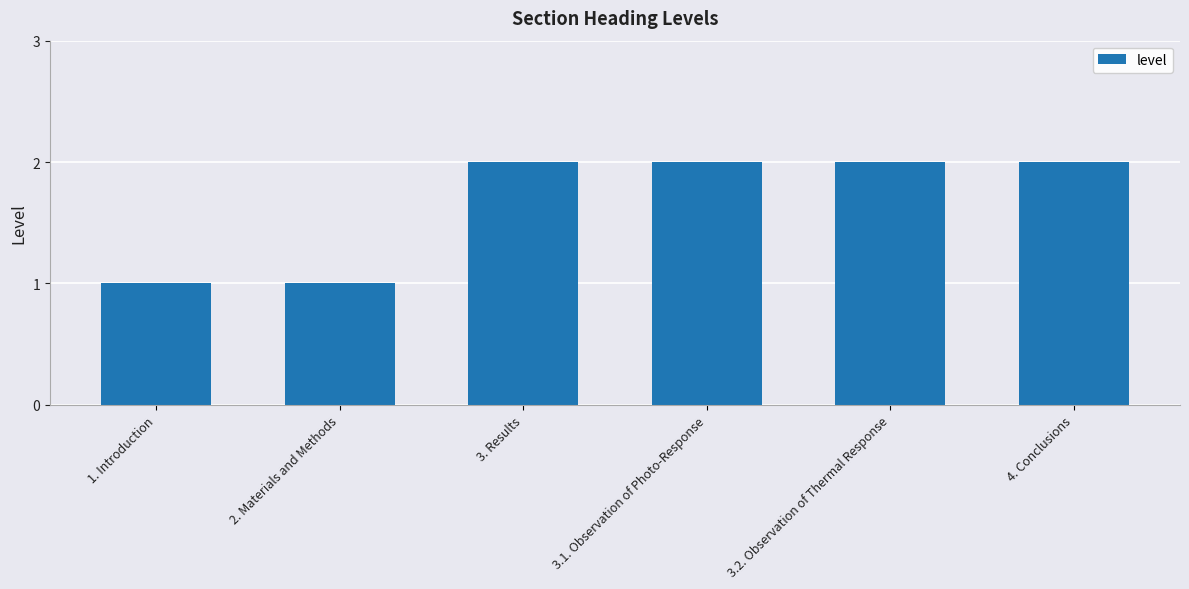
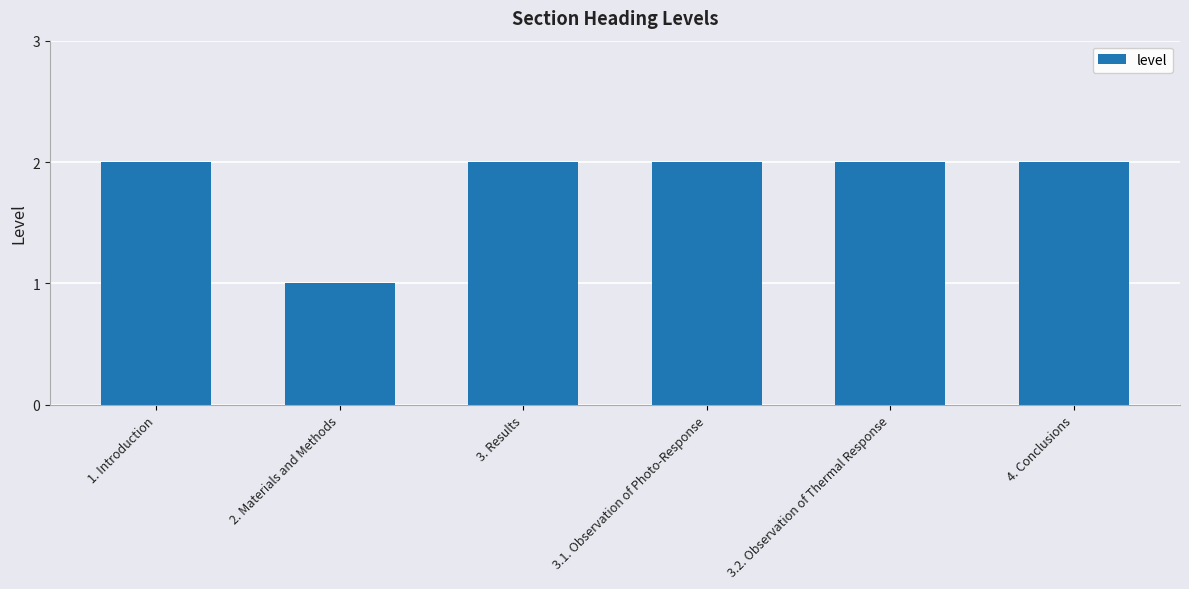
1. Introduction: 1 -> 2
